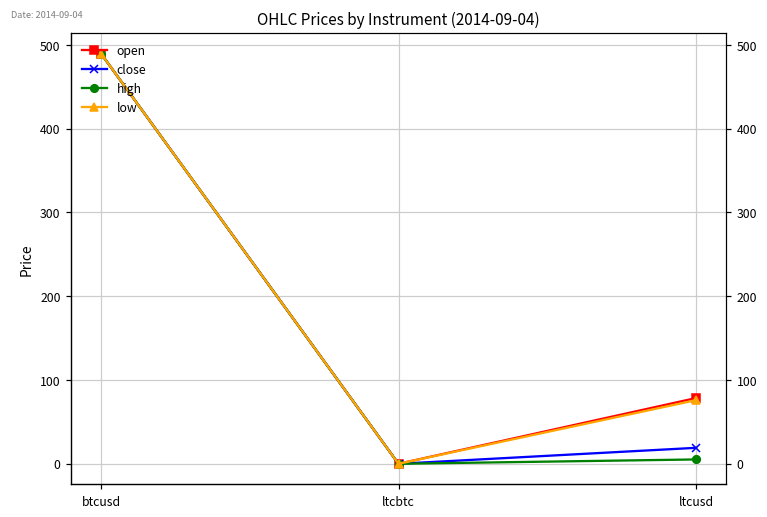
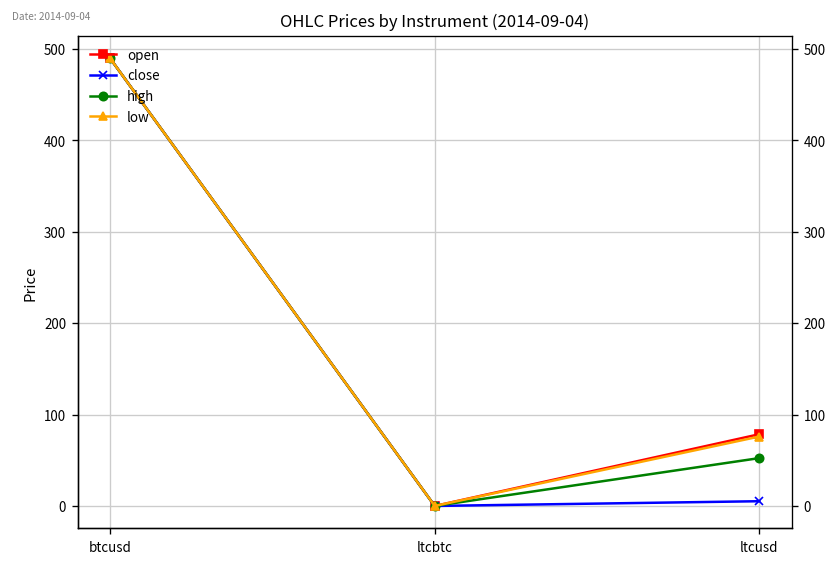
close, ltcusd: 20 -> 10
high, ltcusd: 10 -> 50
